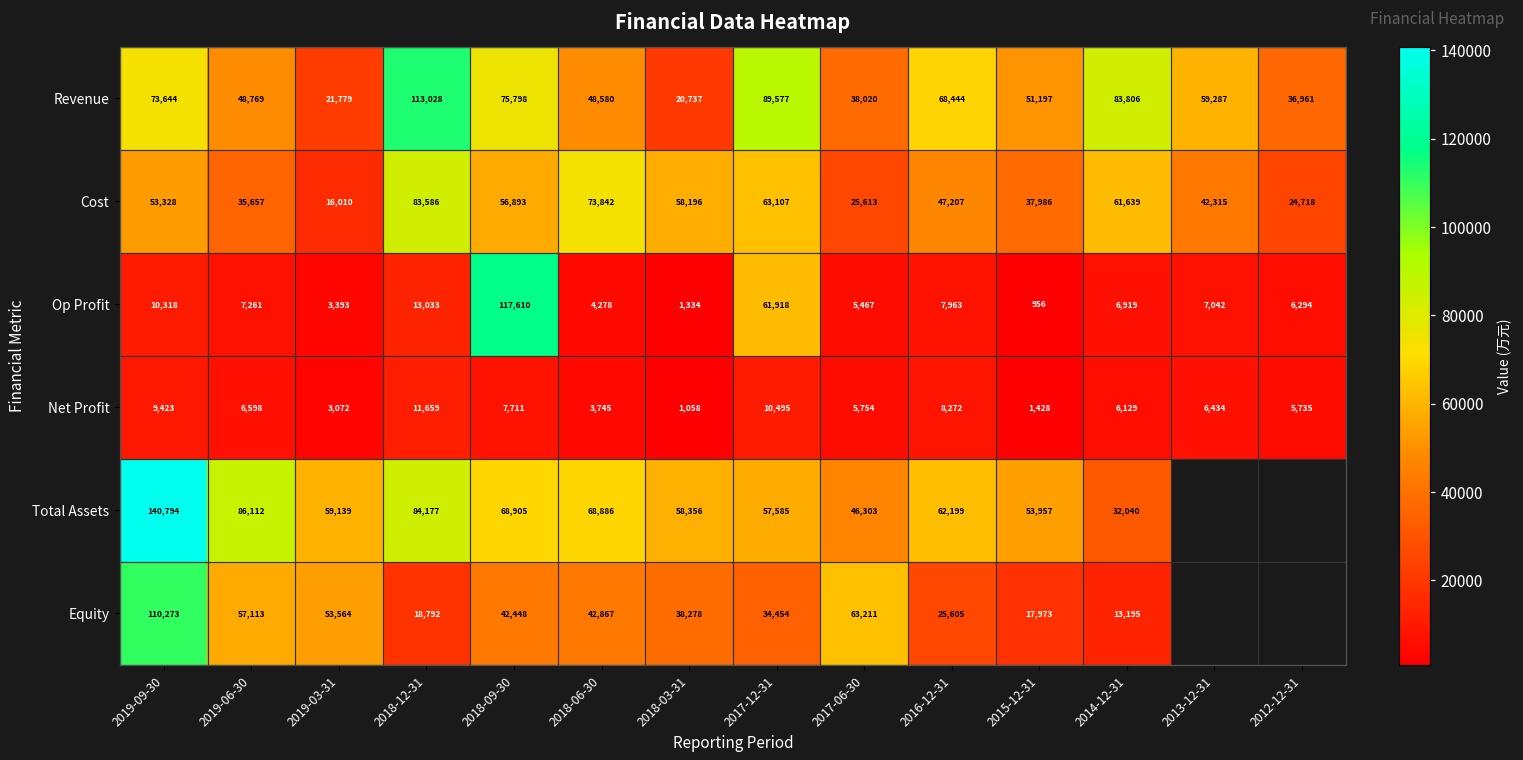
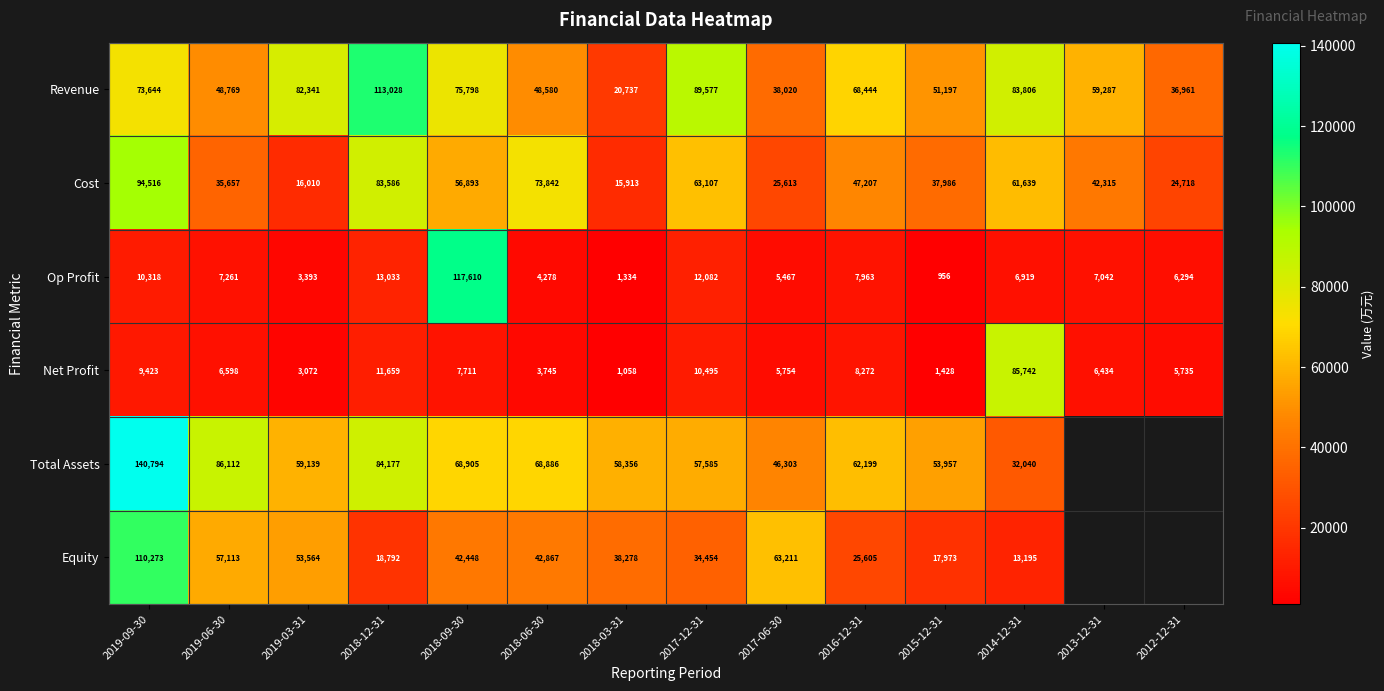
Revenue, 2019-03-31: 21,779 -> 82,341
Cost, 2019-09-30: 53,328 -> 94,516
Cost, 2018-03-31: 58,196 -> 15,913
Op Profit, 2017-12-31: 61,918 -> 12,082
Net Profit, 2014-12-31: 6,129 -> 85,742
